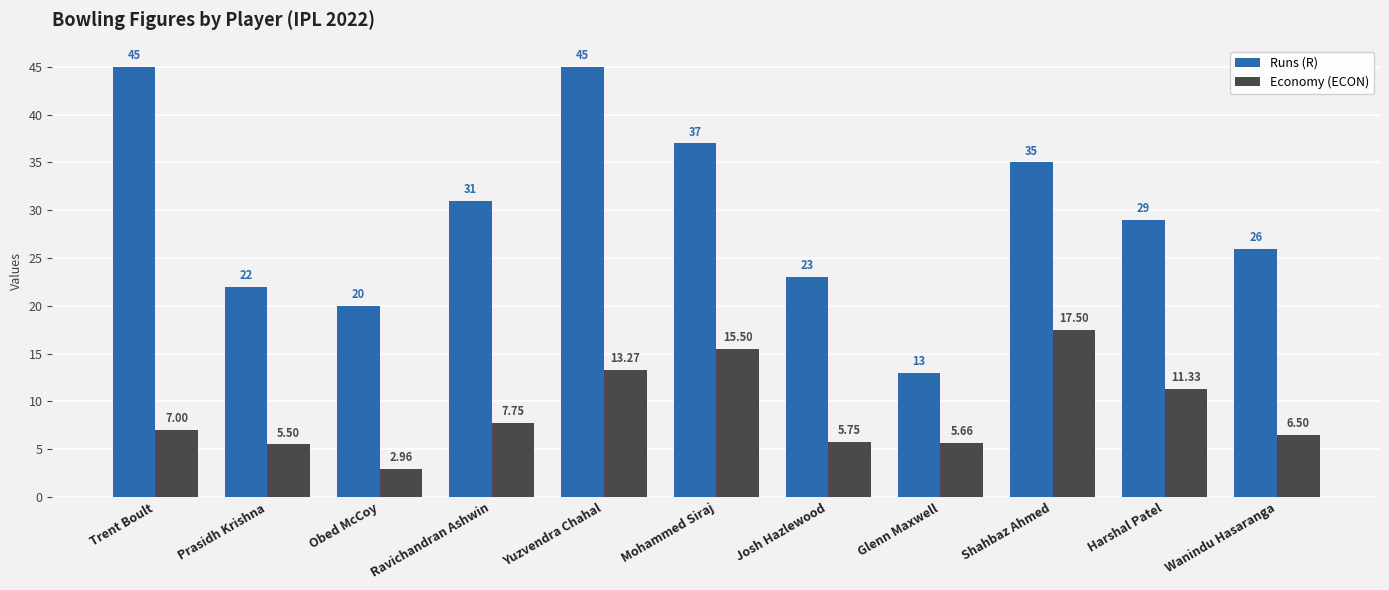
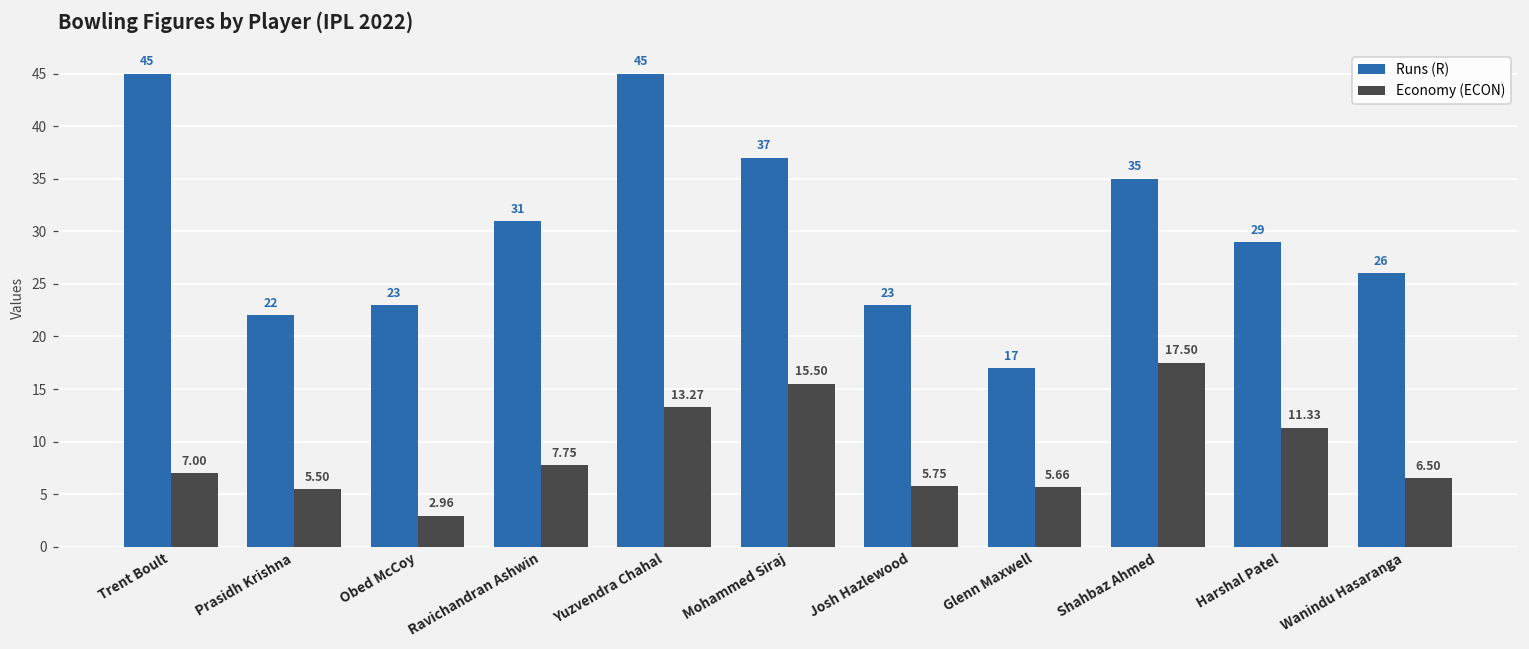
Runs (R), Obed McCoy: 20 -> 23
Runs (R), Glenn Maxwell: 13 -> 17
